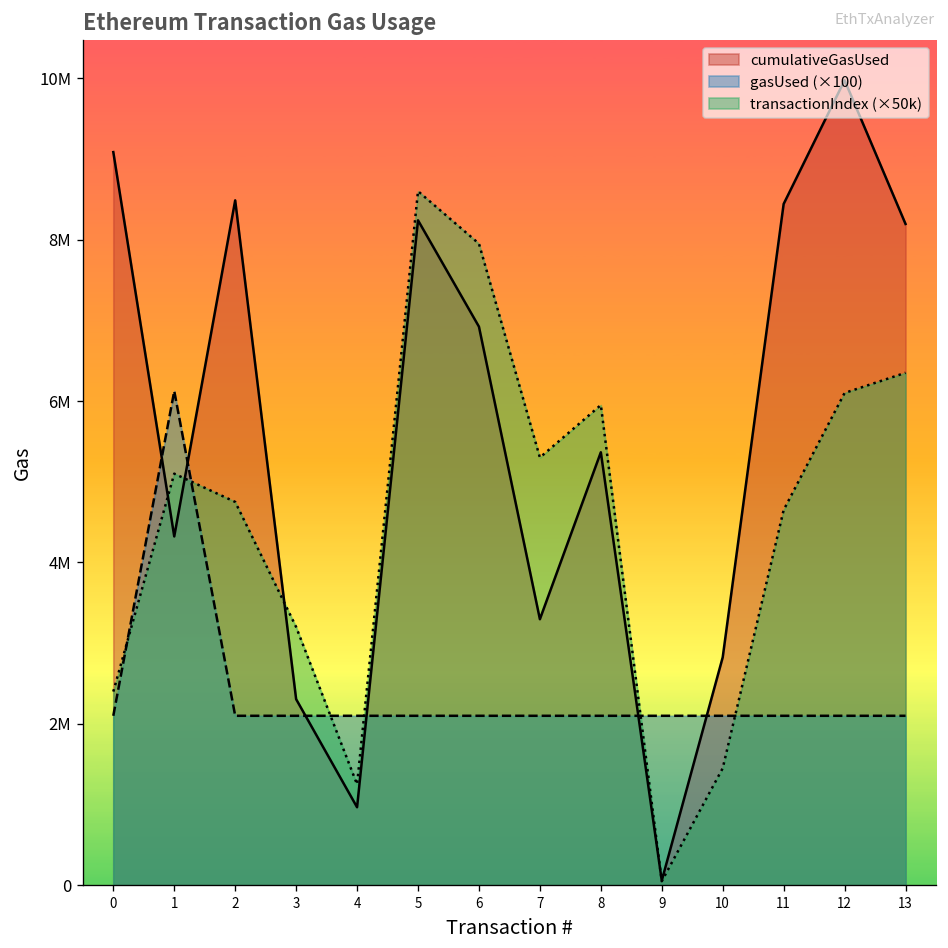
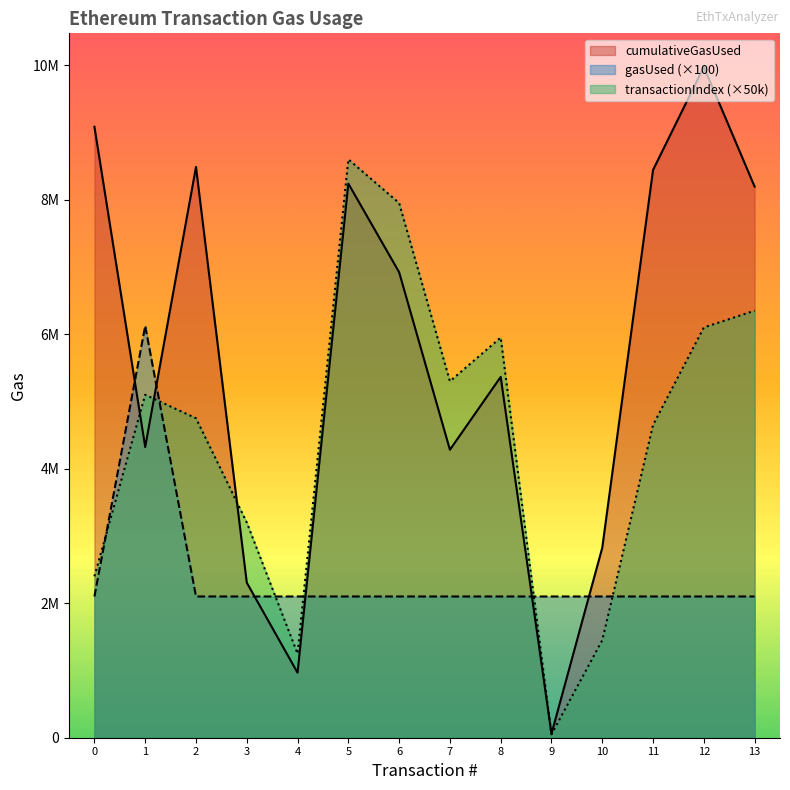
cumulativeGasUsed, 7: 3300000 -> 4300000
